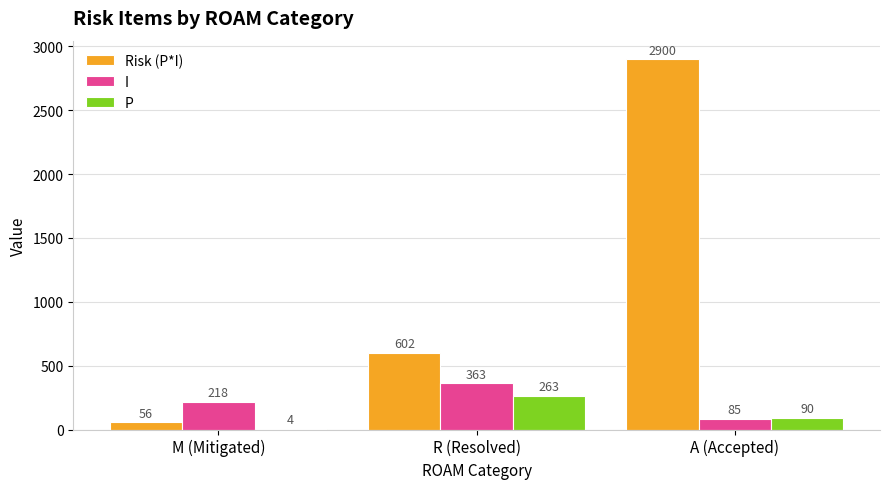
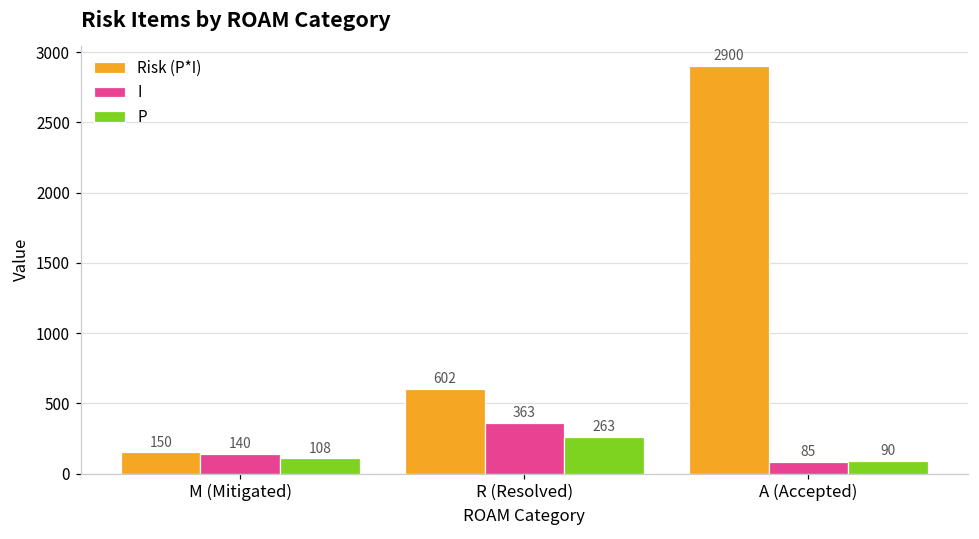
Risk (P*I), M (Mitigated): 56 -> 150
I, M (Mitigated): 218 -> 140
P, M (Mitigated): 4 -> 108
